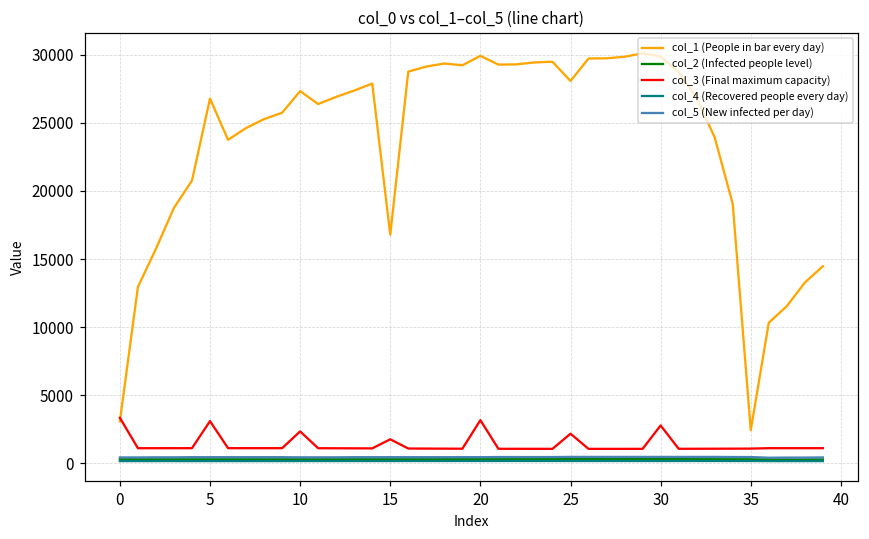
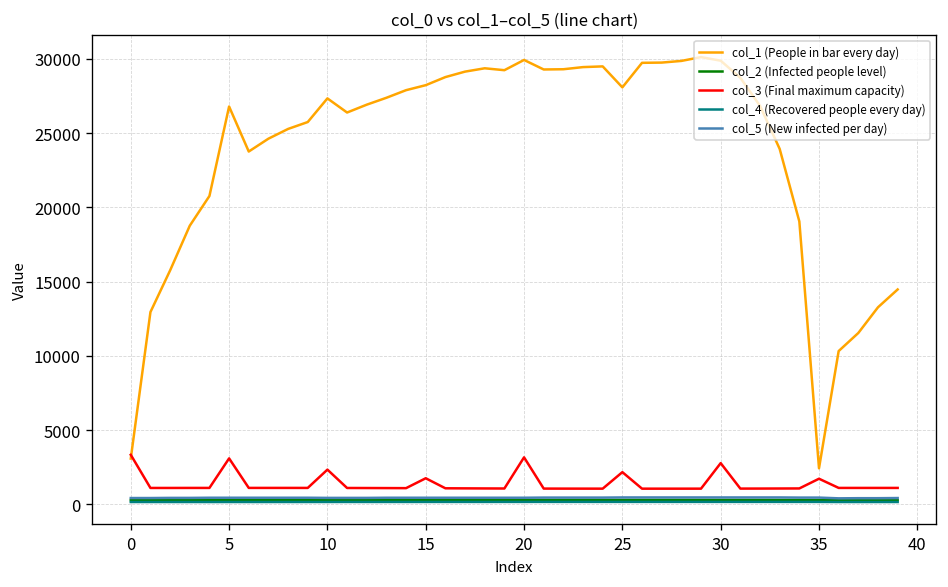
col_1 (People in bar every day), 15: 16800 -> 28200
col_3 (Final maximum capacity), 35: 1100 -> 1700
